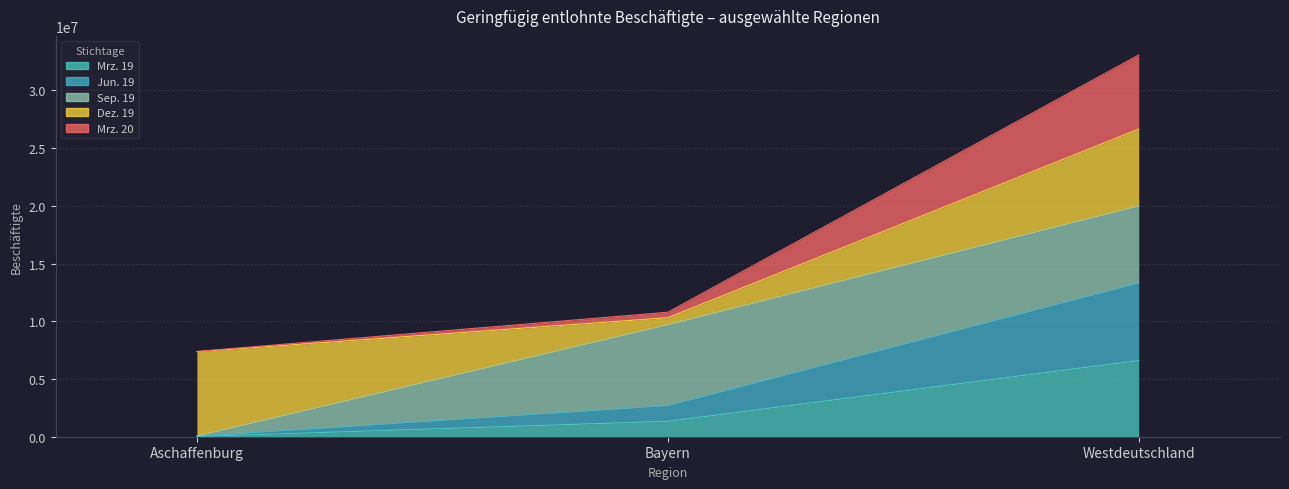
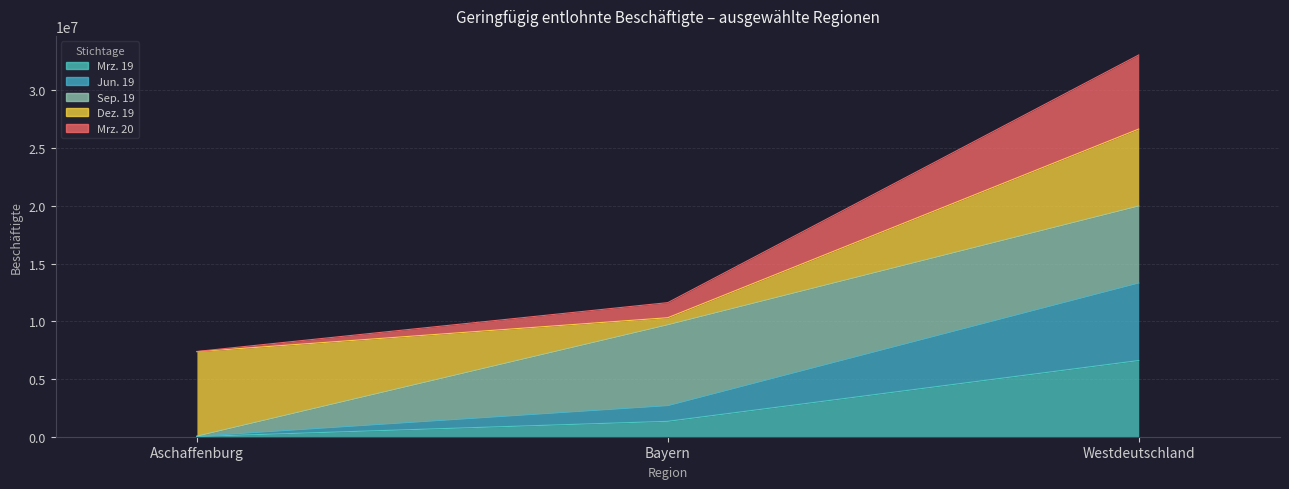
Mrz. 20, Bayern: 500000 -> 1300000
